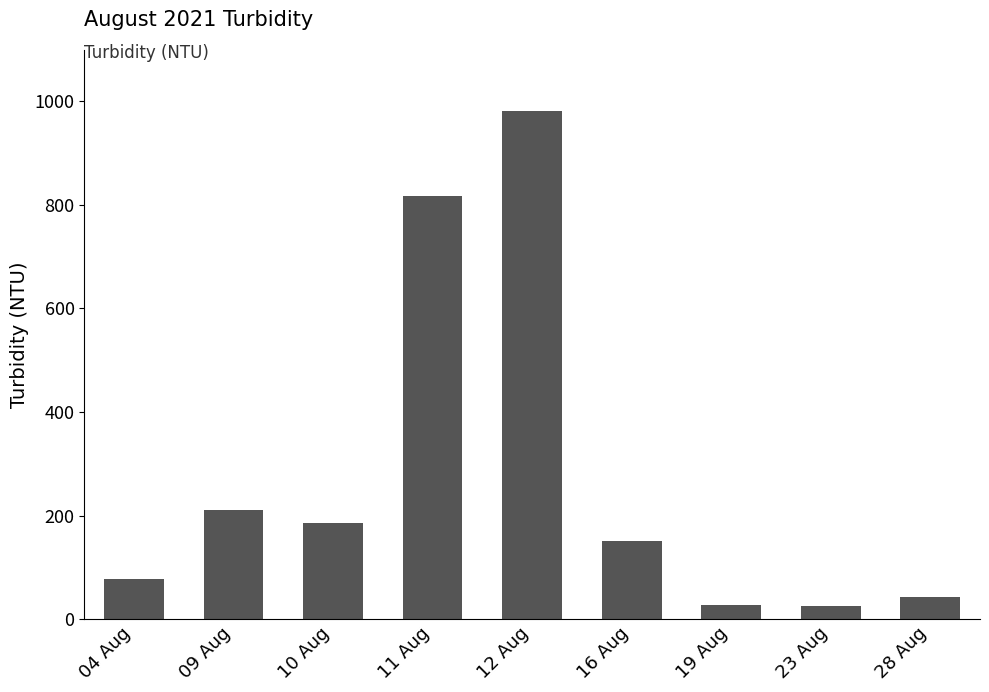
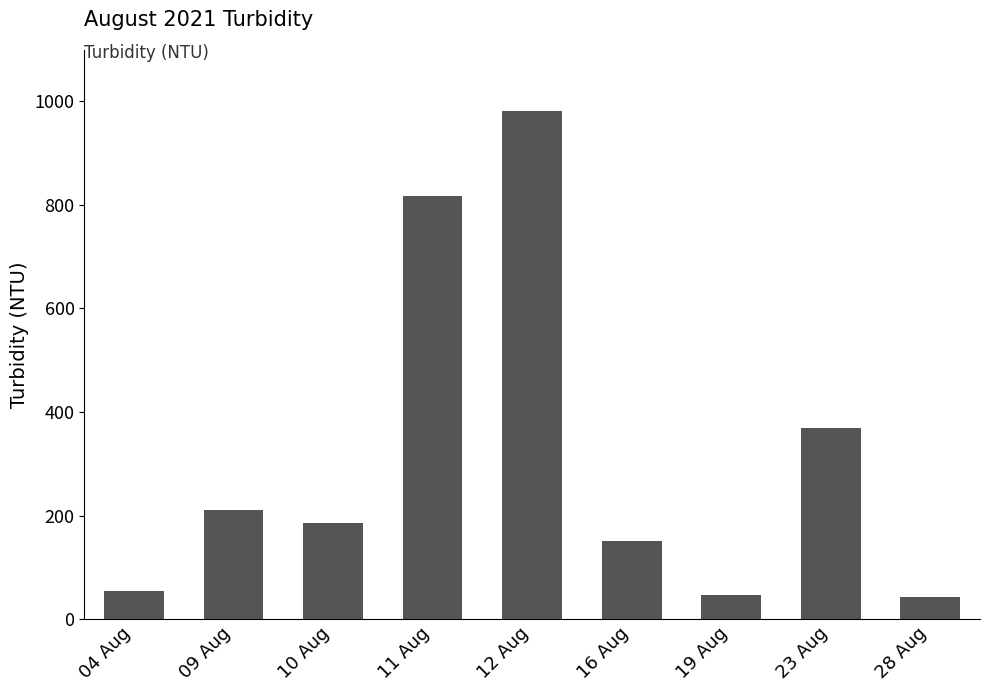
04 Aug: 80 -> 50
19 Aug: 30 -> 50
23 Aug: 20 -> 370
